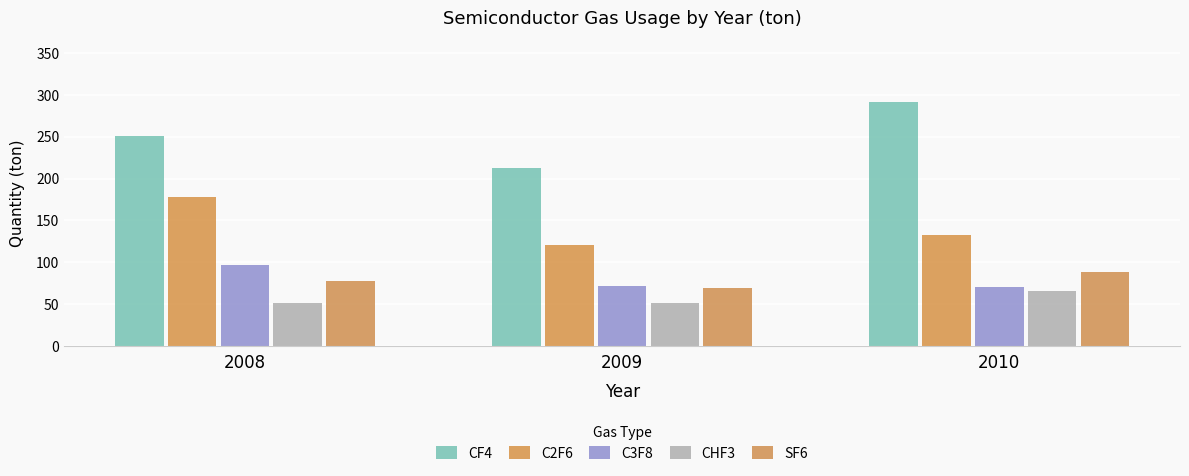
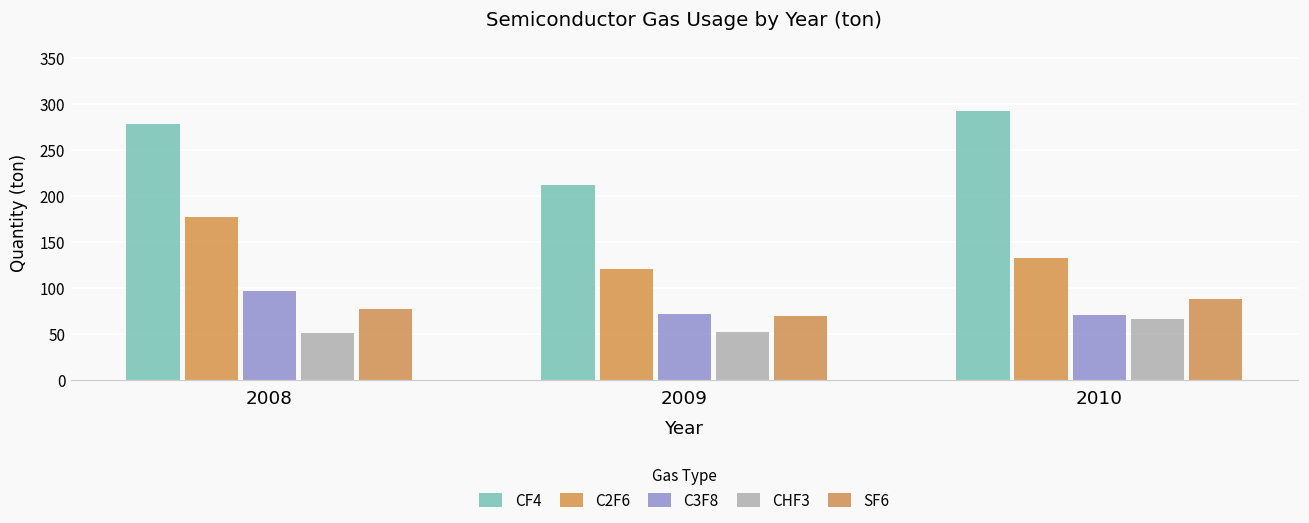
CF4, 2008: 250 -> 280
